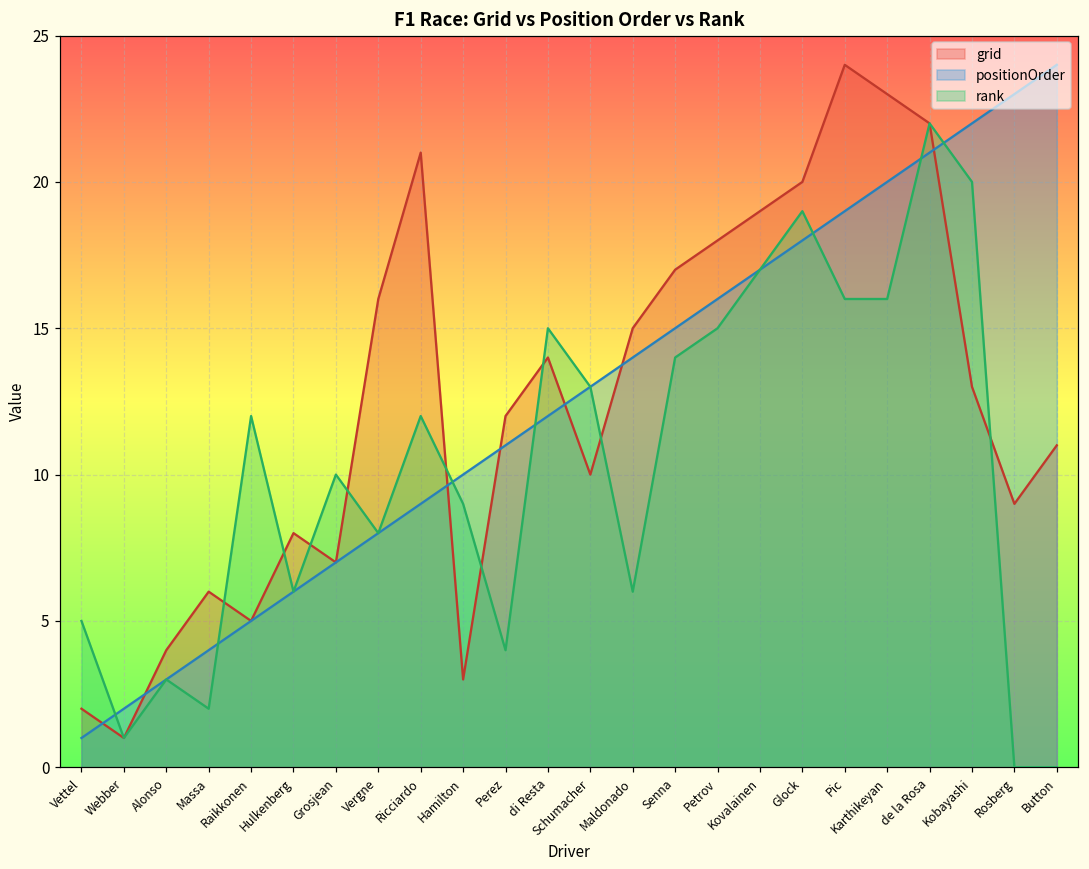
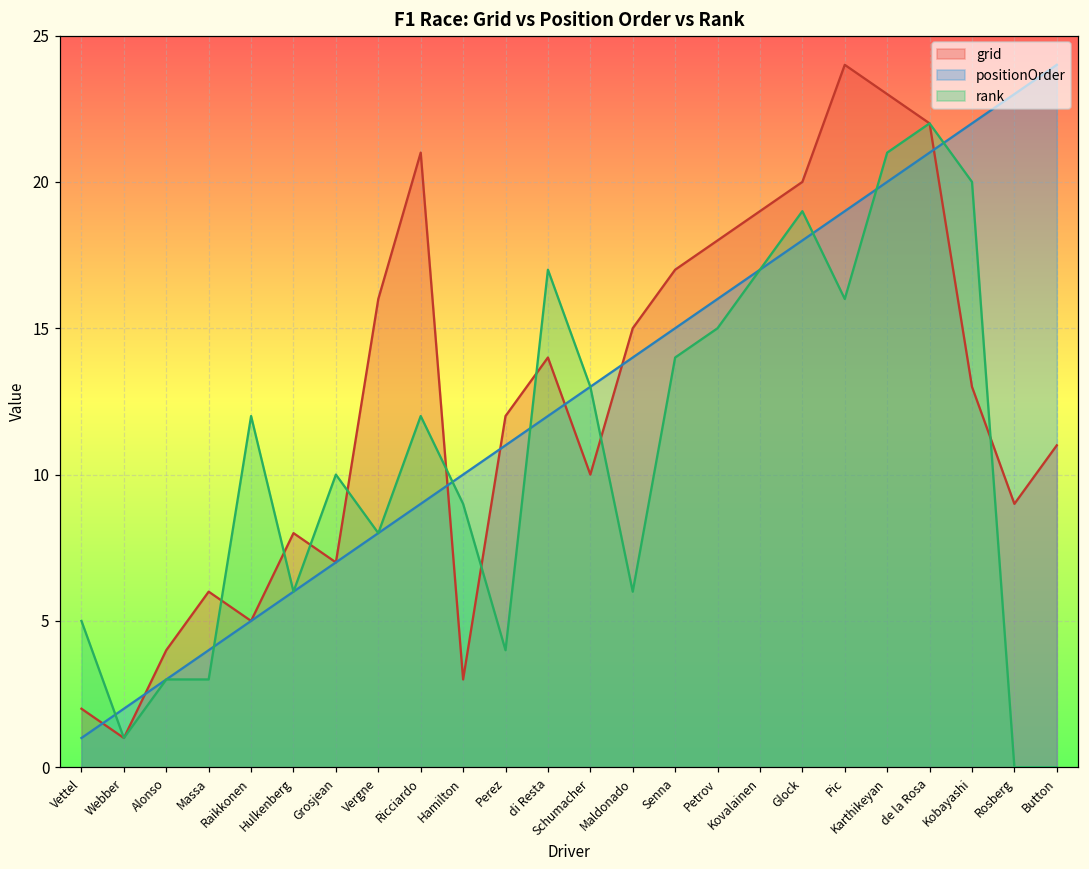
rank, Massa: 2 -> 3
rank, di Resta: 15 -> 17
rank, Karthikeyan: 16 -> 21
